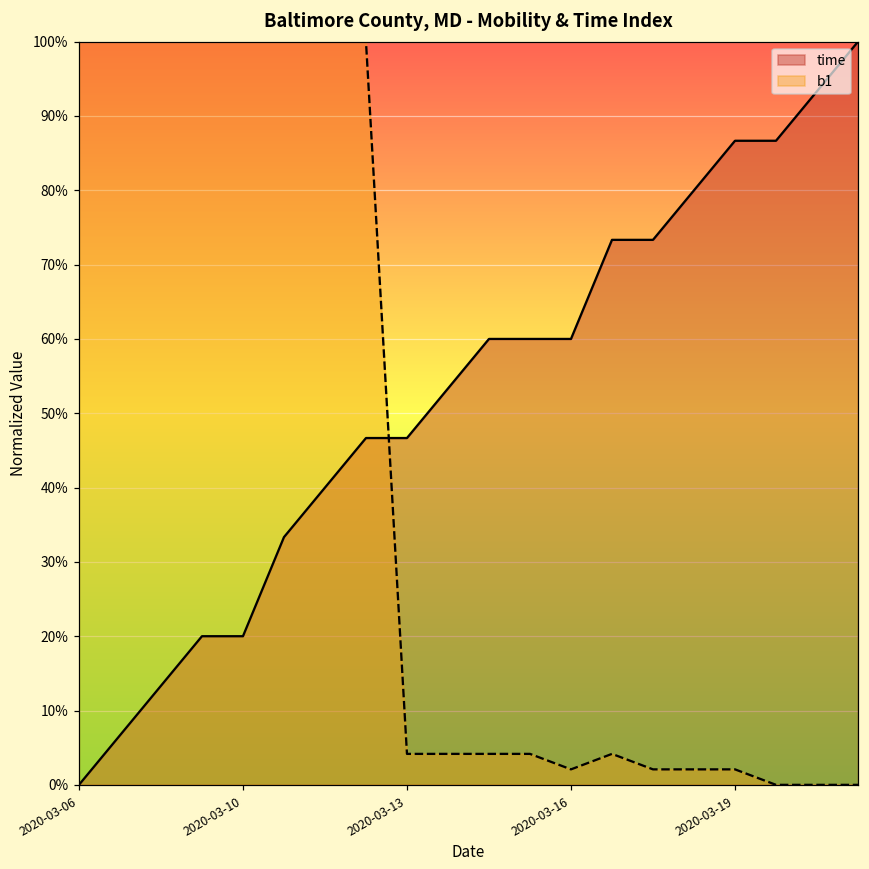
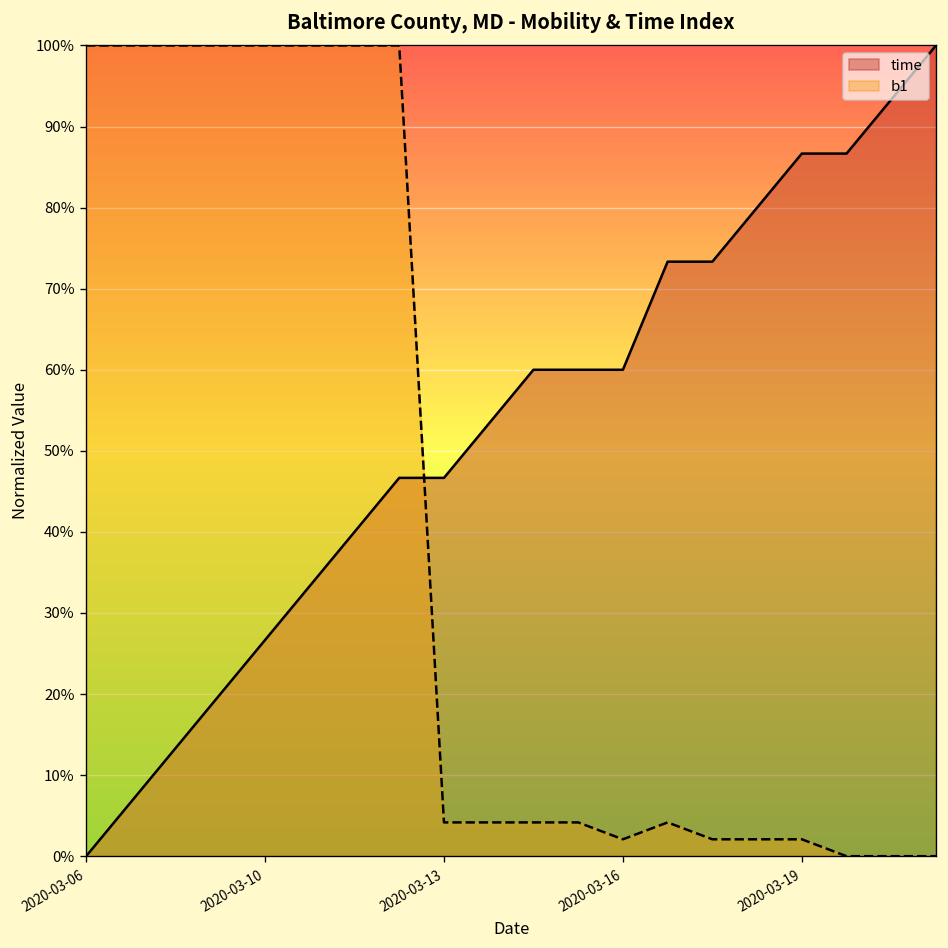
time, 2020-03-10: 20% -> 27%
